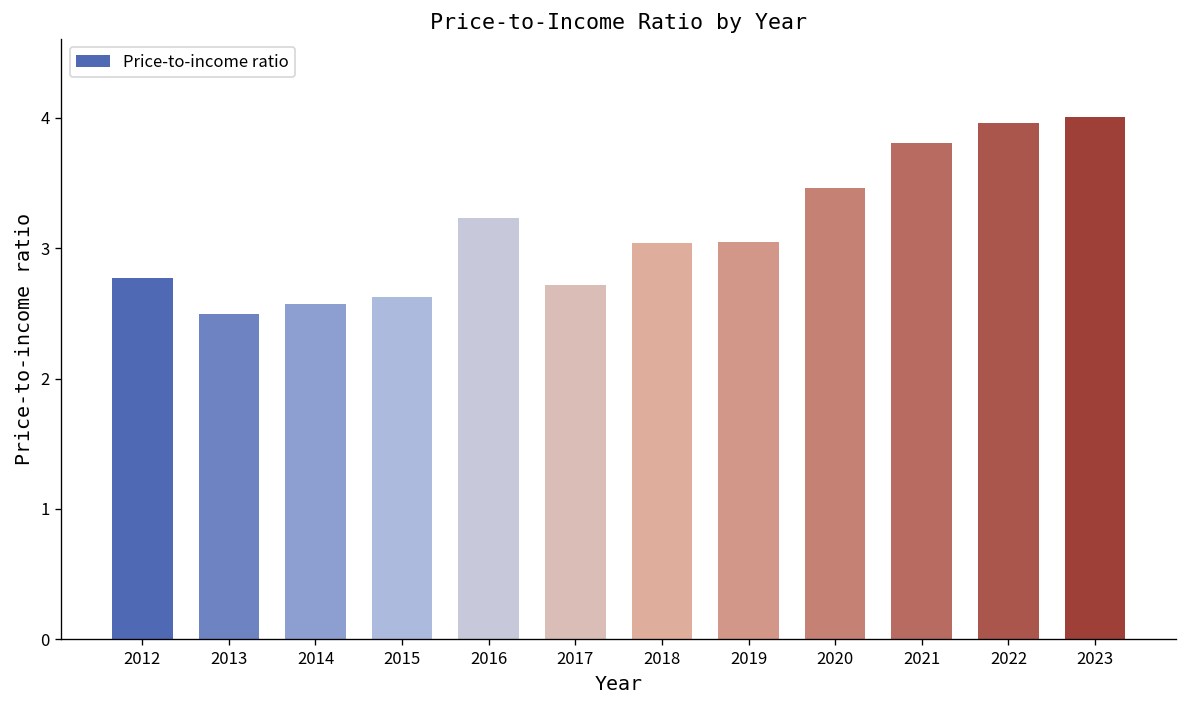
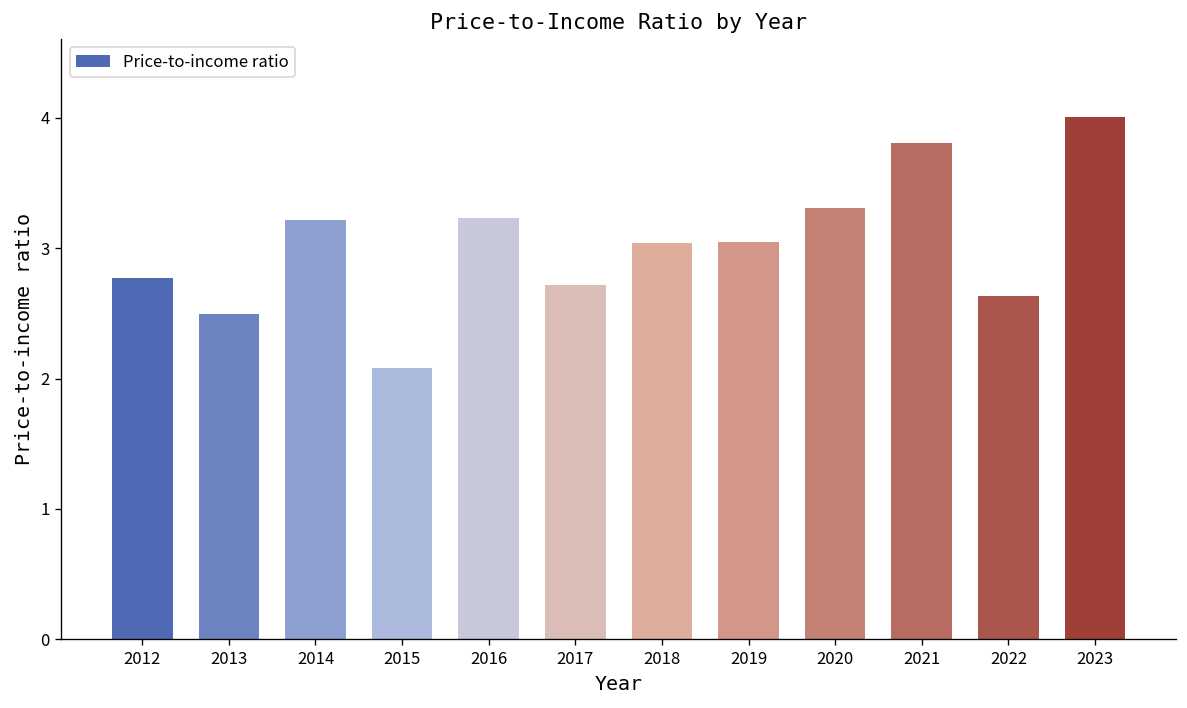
2014: 2.57 -> 3.22
2015: 2.63 -> 2.08
2020: 3.46 -> 3.31
2022: 3.96 -> 2.63
